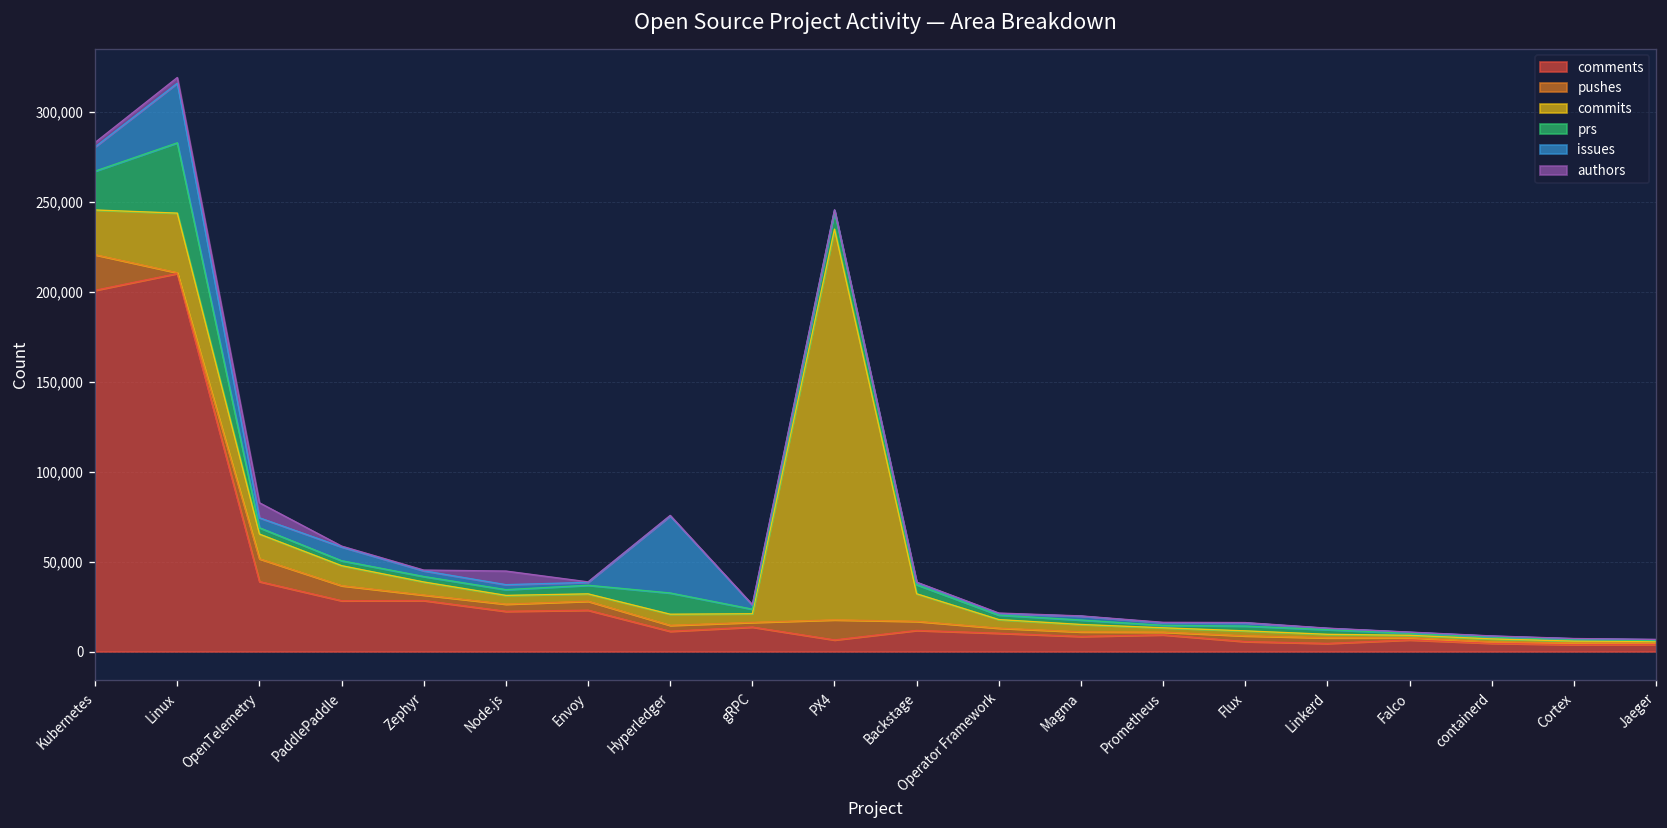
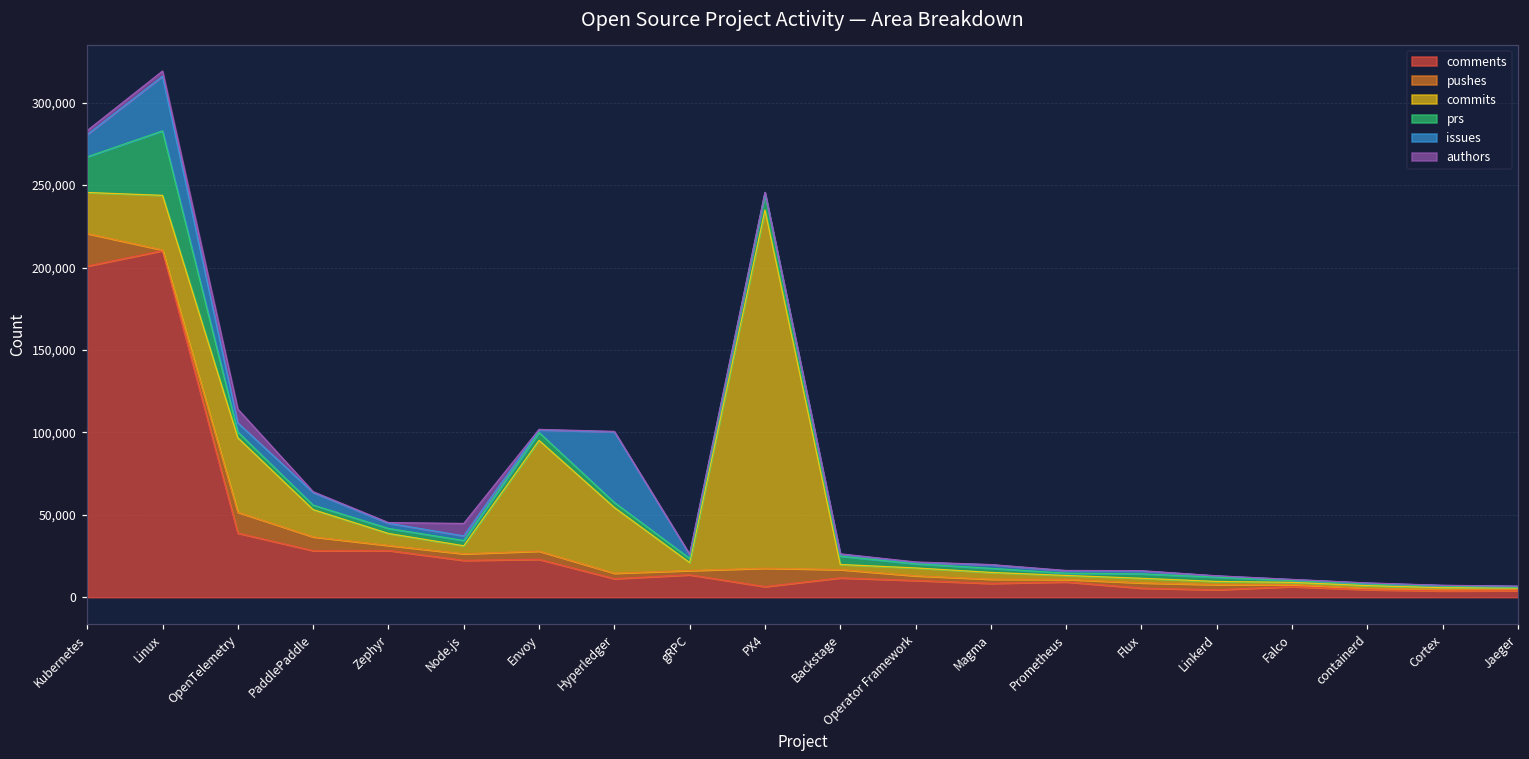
commits, OpenTelemetry: 14,000 -> 45,000
commits, PaddlePaddle: 11,000 -> 17,000
commits, Envoy: 4,000 -> 67,000
commits, Hyperledger: 6,000 -> 40,000
prs, Hyperledger: 12,000 -> 3,000
commits, Backstage: 15,000 -> 3,000
